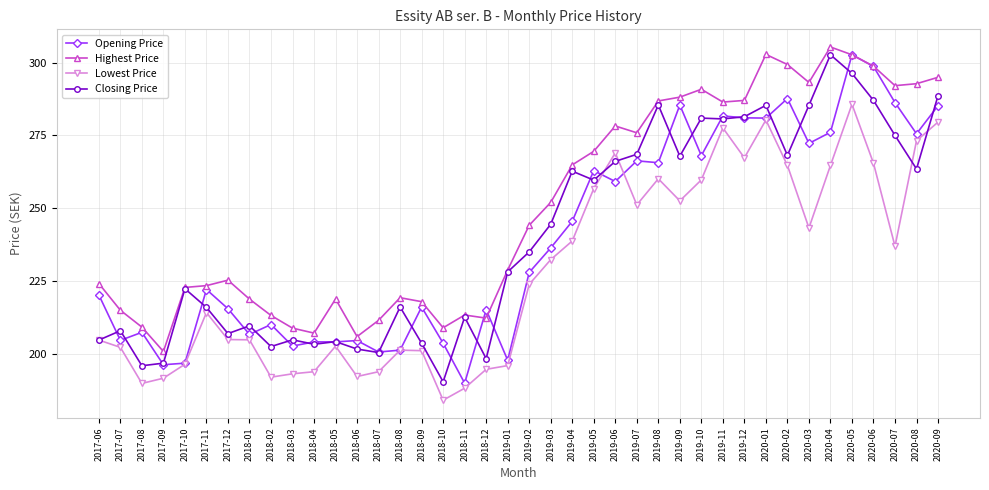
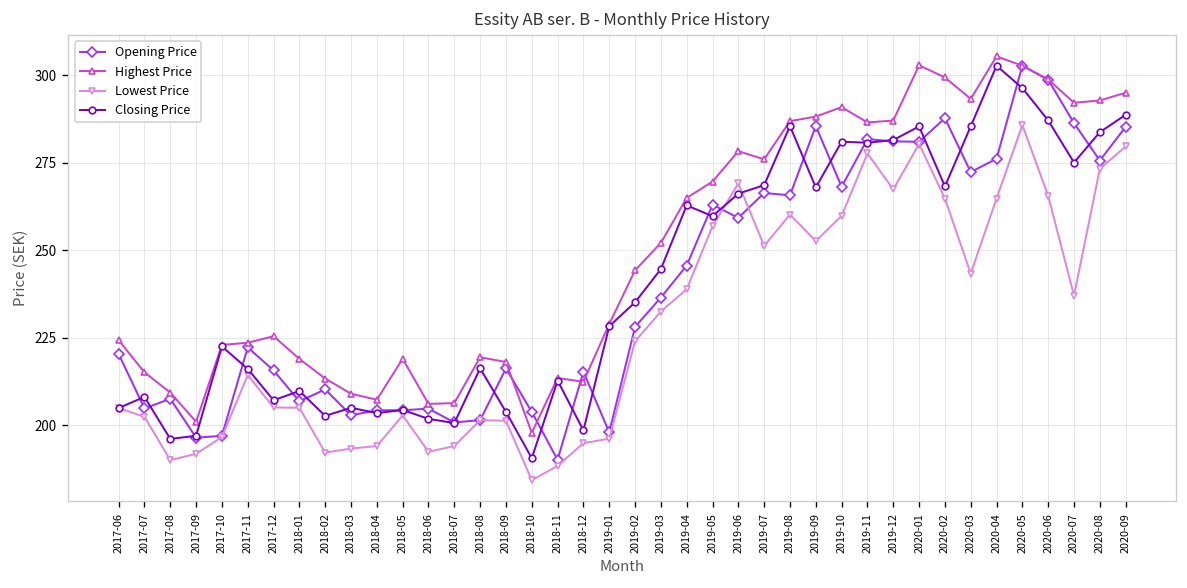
Highest Price, 2018-07: 212 -> 206
Highest Price, 2018-10: 209 -> 198
Closing Price, 2020-08: 264 -> 284
